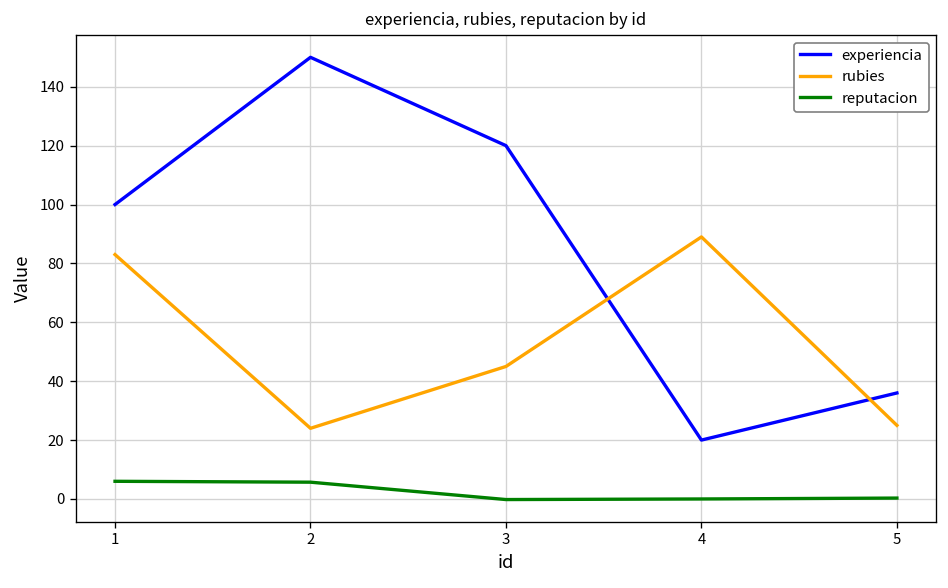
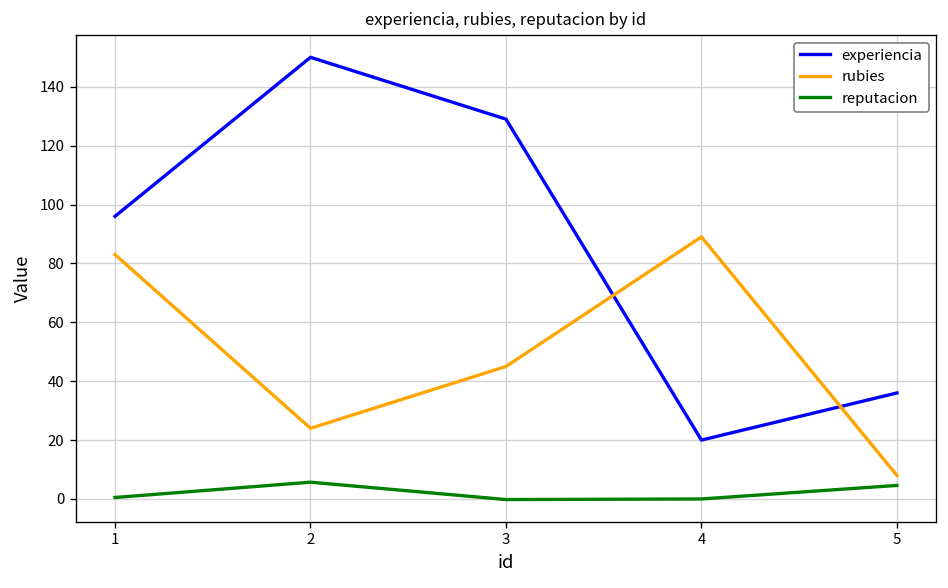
experiencia, 1: 100 -> 96
reputacion, 1: 6 -> 1
experiencia, 3: 120 -> 129
rubies, 5: 25 -> 8
reputacion, 5: 0 -> 5
